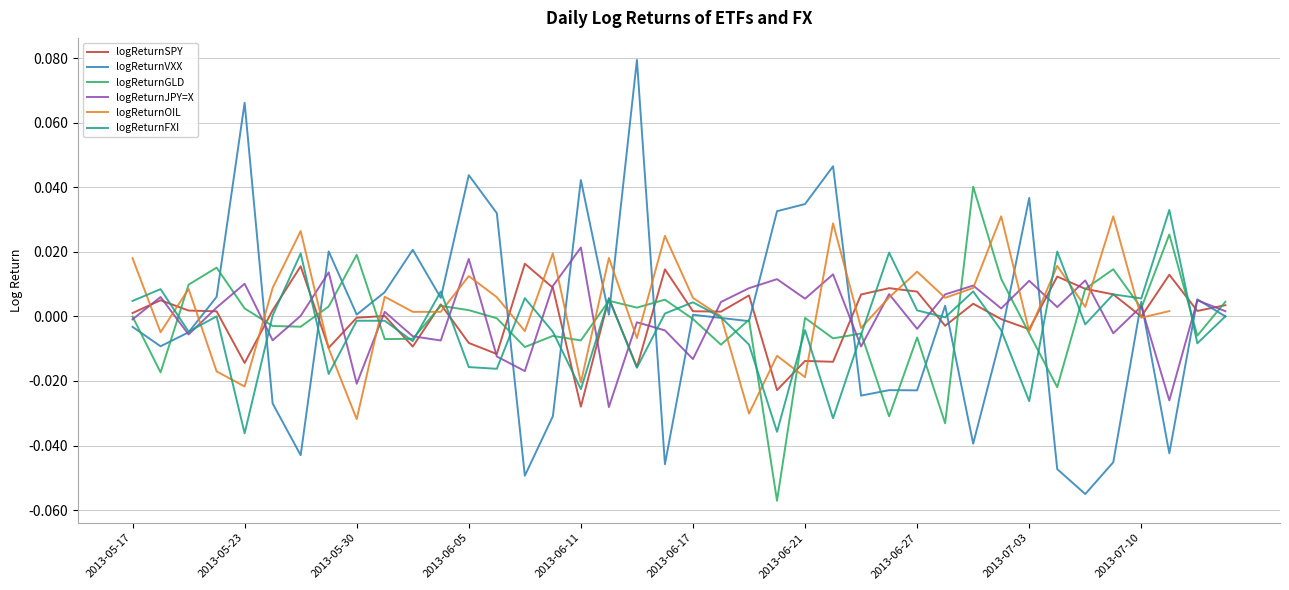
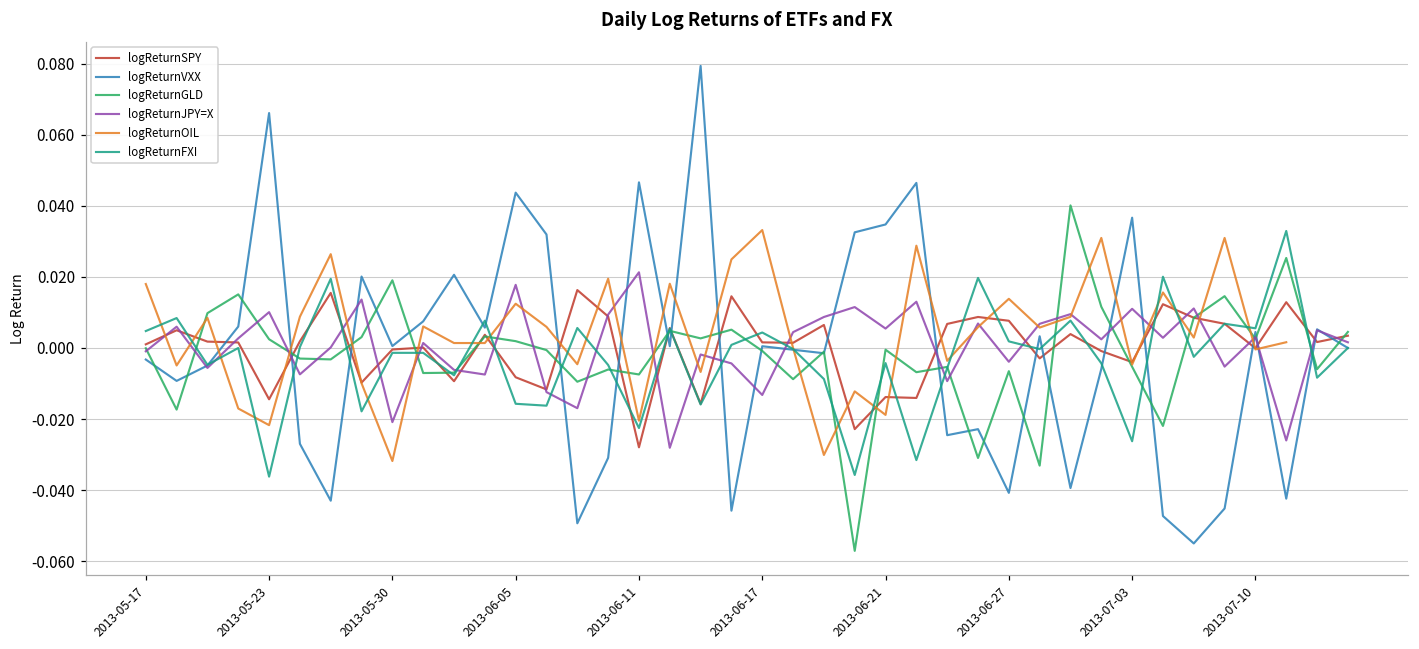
logReturnVXX, 2013-06-11: 0.042 -> 0.047
logReturnOIL, 2013-06-17: 0.006 -> 0.033
logReturnVXX, 2013-06-27: -0.023 -> -0.041
